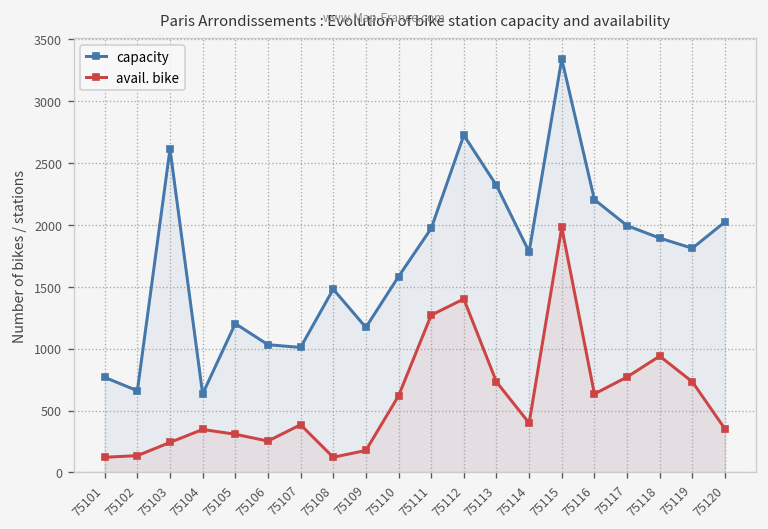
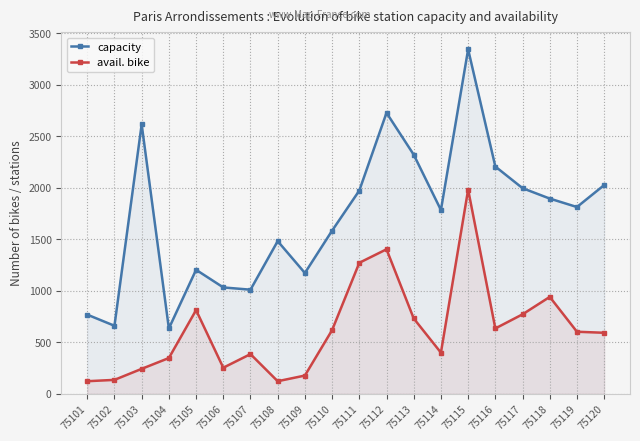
avail. bike, 75105: 310 -> 810
avail. bike, 75119: 730 -> 600
avail. bike, 75120: 350 -> 590
